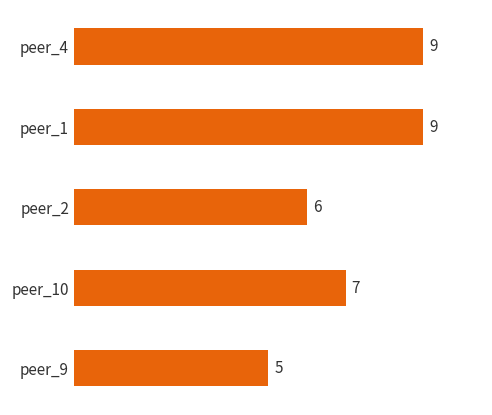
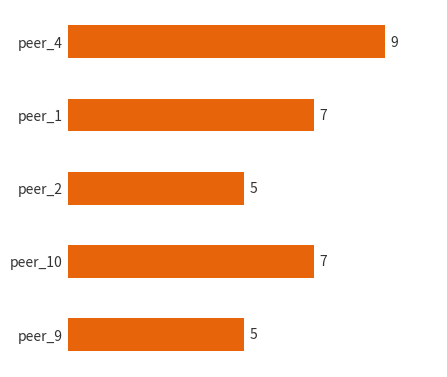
peer_1: 9 -> 7
peer_2: 6 -> 5
